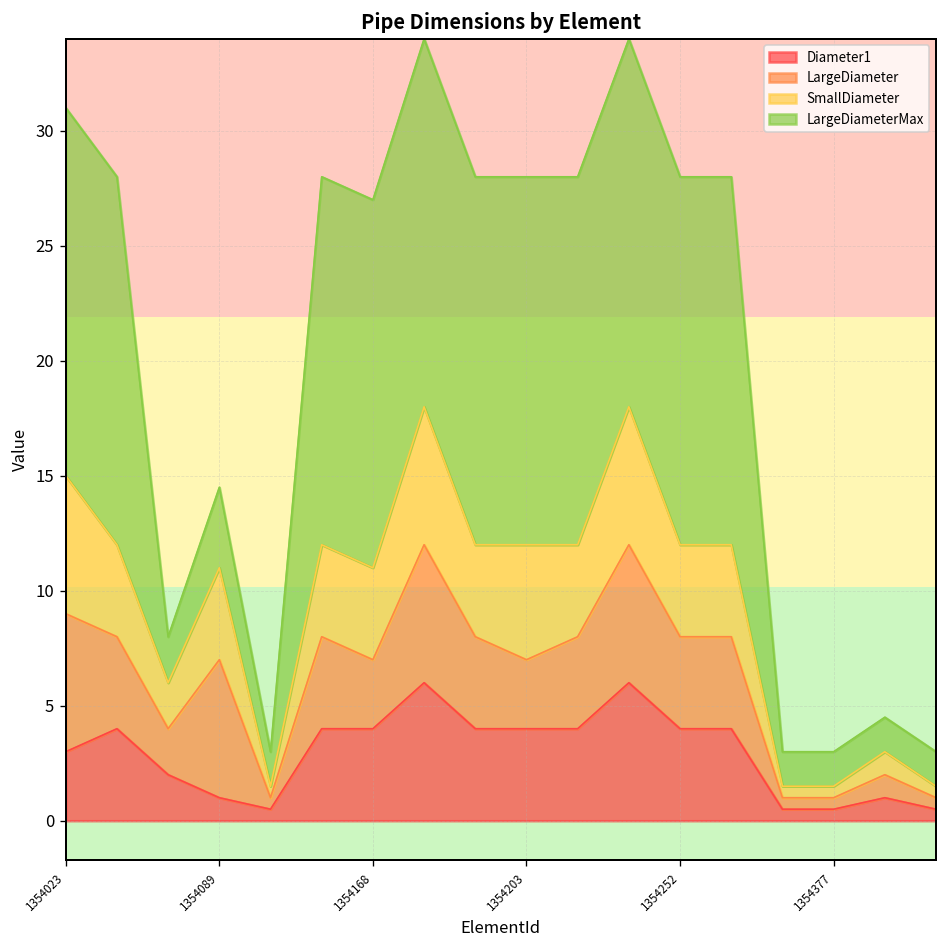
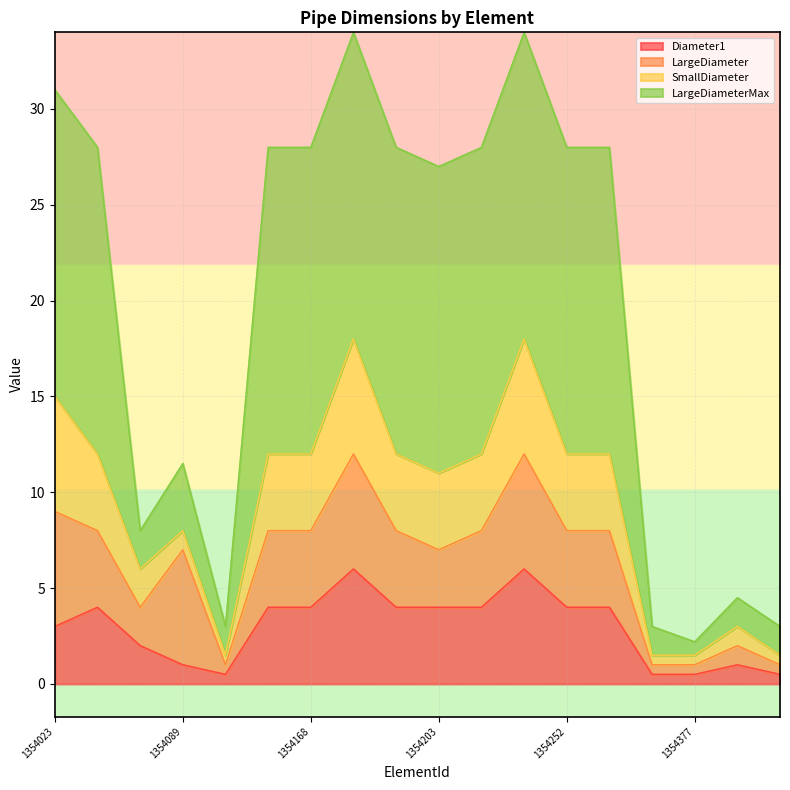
SmallDiameter, 1354089: 4 -> 1
LargeDiameter, 1354168: 3 -> 4
SmallDiameter, 1354203: 5 -> 4
LargeDiameterMax, 1354377: 1.5 -> 0.7
